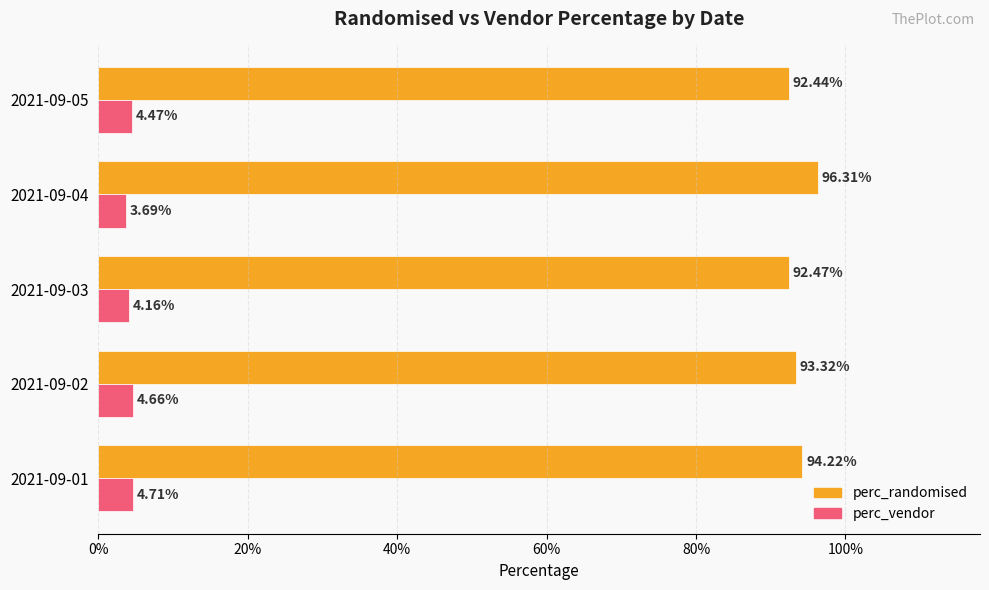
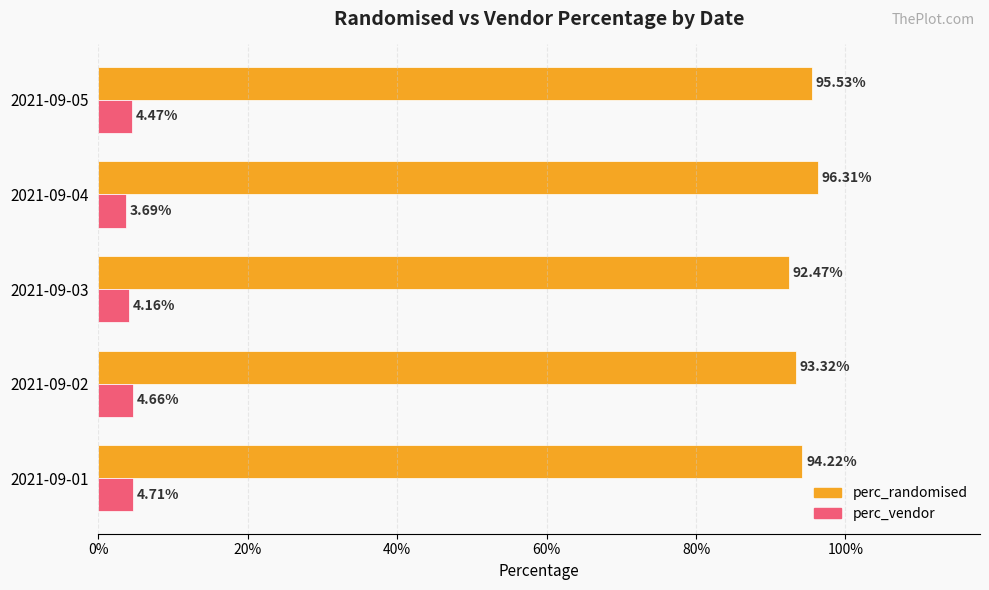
perc_randomised, 2021-09-05: 92.44% -> 95.53%
